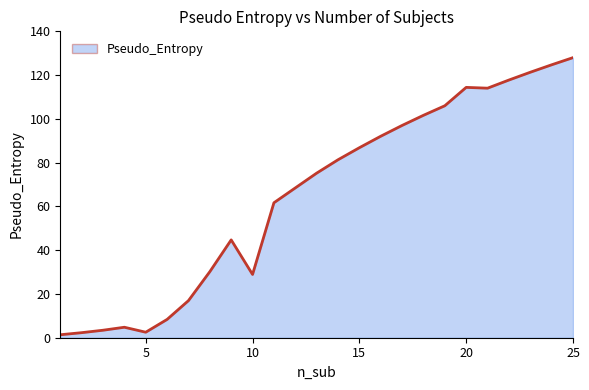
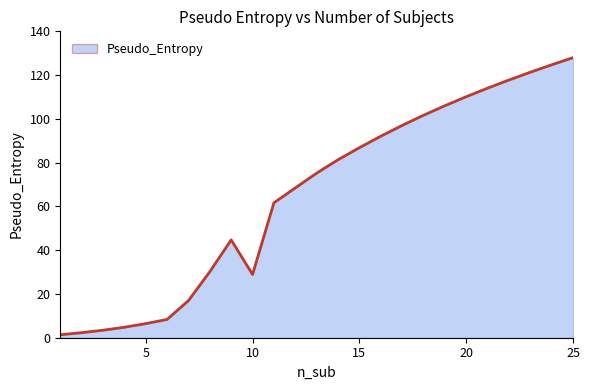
5: 3 -> 6
20: 114 -> 110
